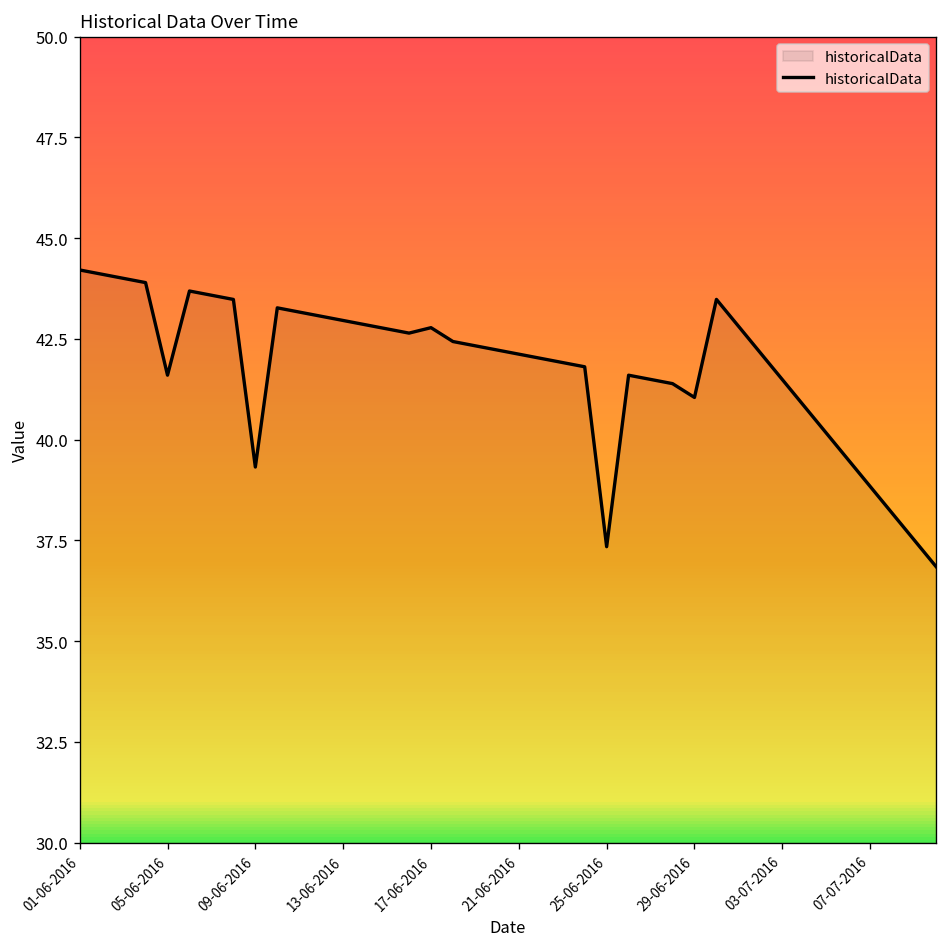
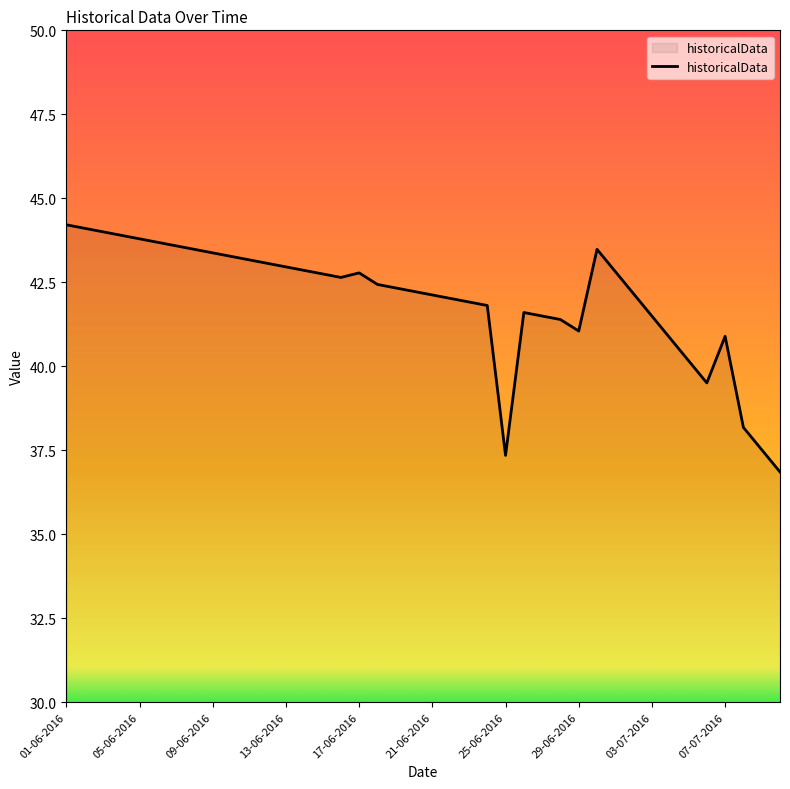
05-06-2016: 41.6 -> 43.8
09-06-2016: 39.3 -> 43.4
07-07-2016: 38.8 -> 40.9
